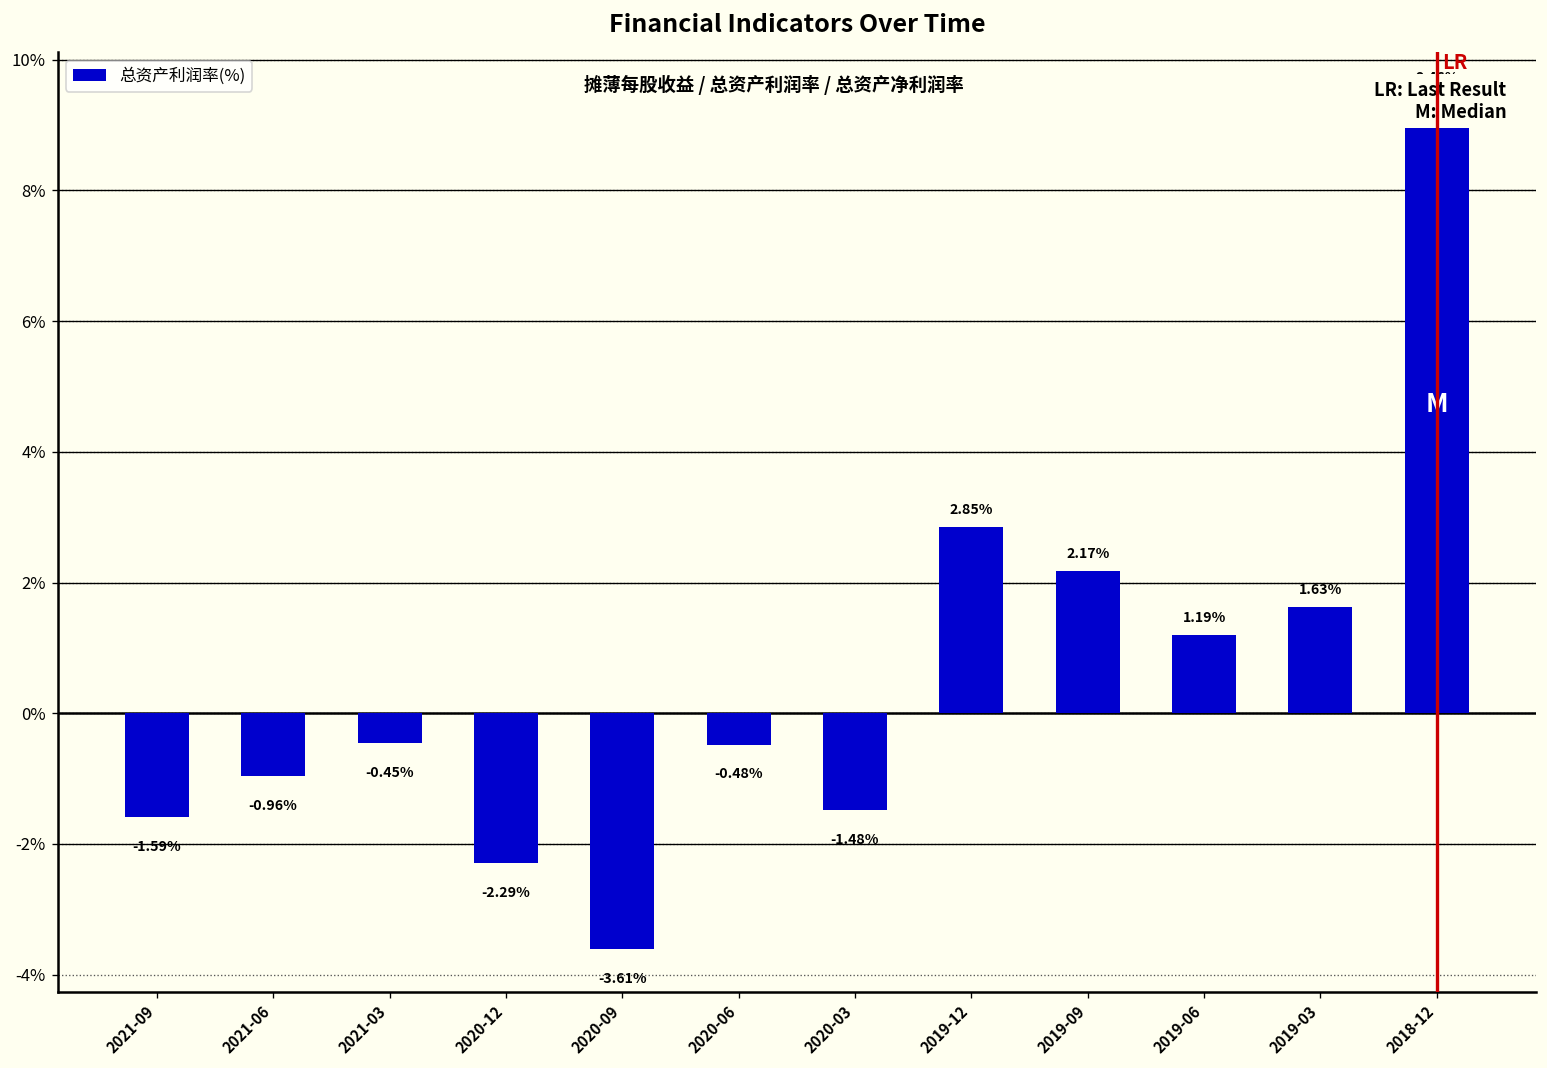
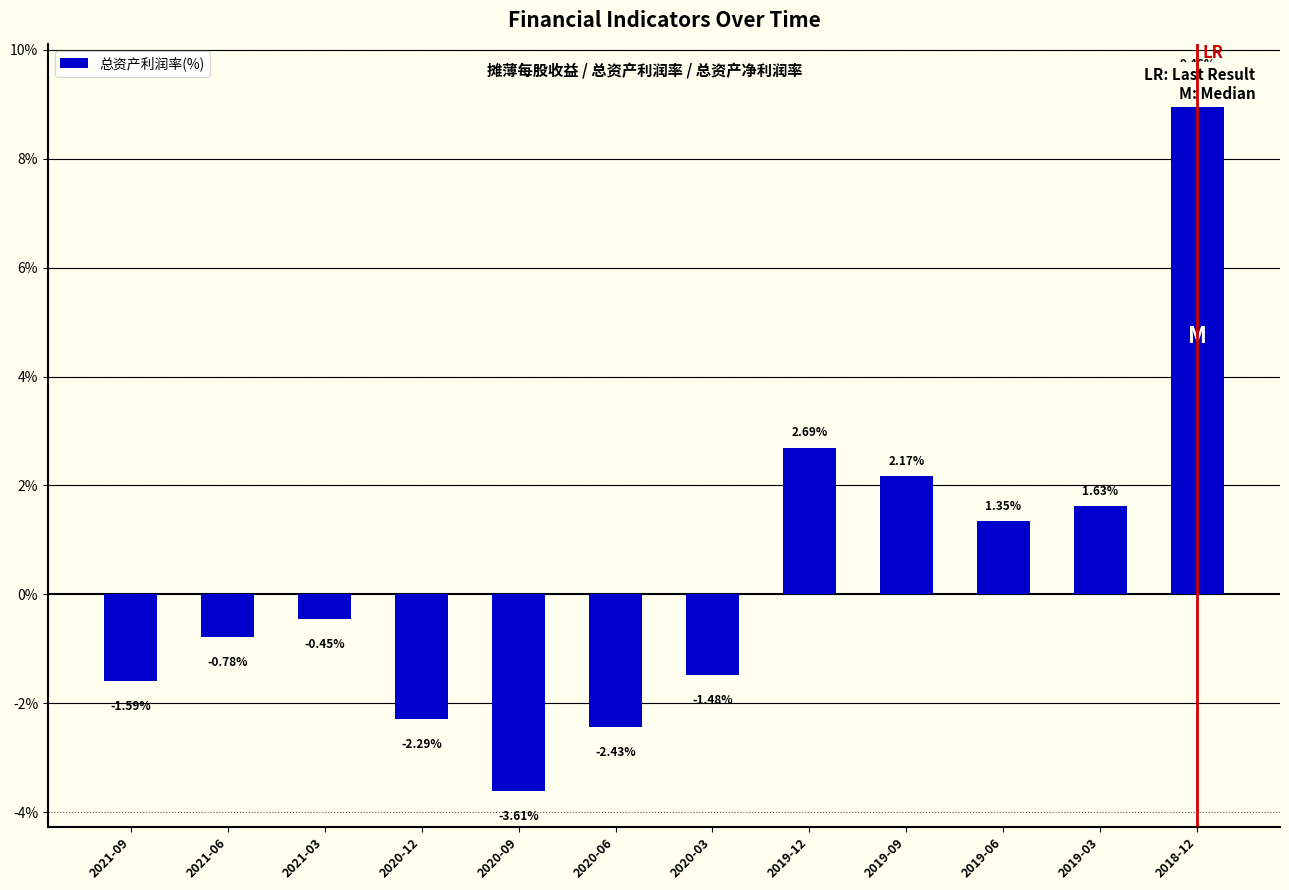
2021-06: -0.96% -> -0.78%
2020-06: -0.48% -> -2.43%
2019-12: 2.85% -> 2.69%
2019-06: 1.19% -> 1.35%
